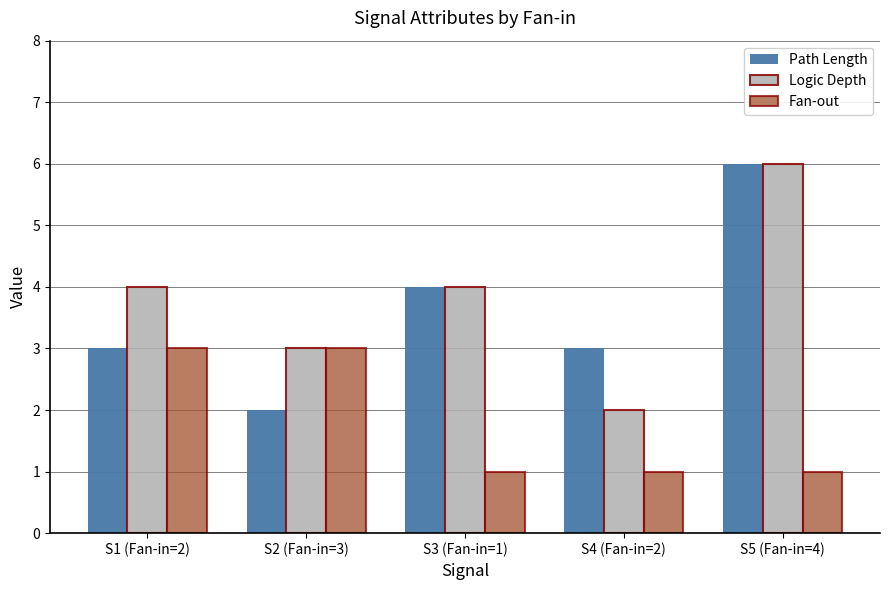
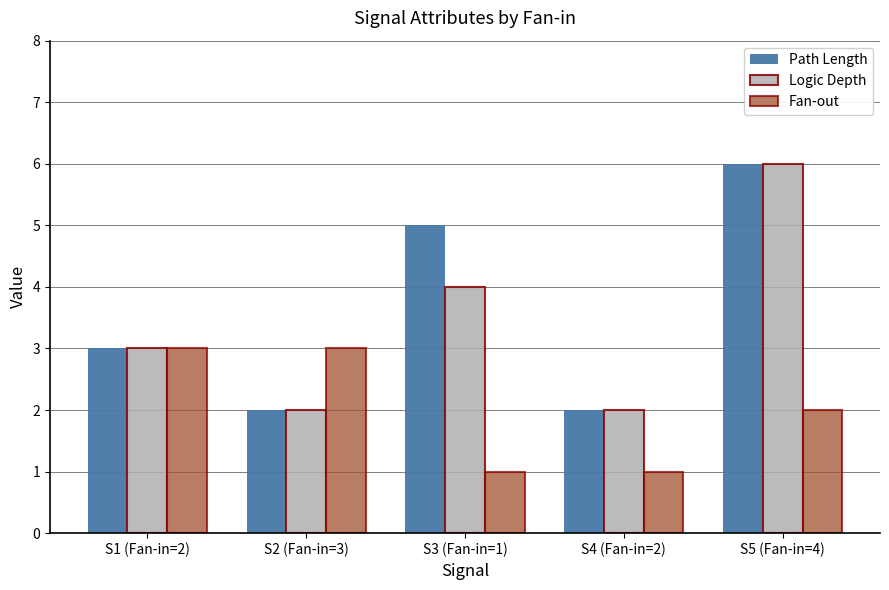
Logic Depth, S1 (Fan-in=2): 4 -> 3
Logic Depth, S2 (Fan-in=3): 3 -> 2
Path Length, S3 (Fan-in=1): 4 -> 5
Path Length, S4 (Fan-in=2): 3 -> 2
Fan-out, S5 (Fan-in=4): 1 -> 2
